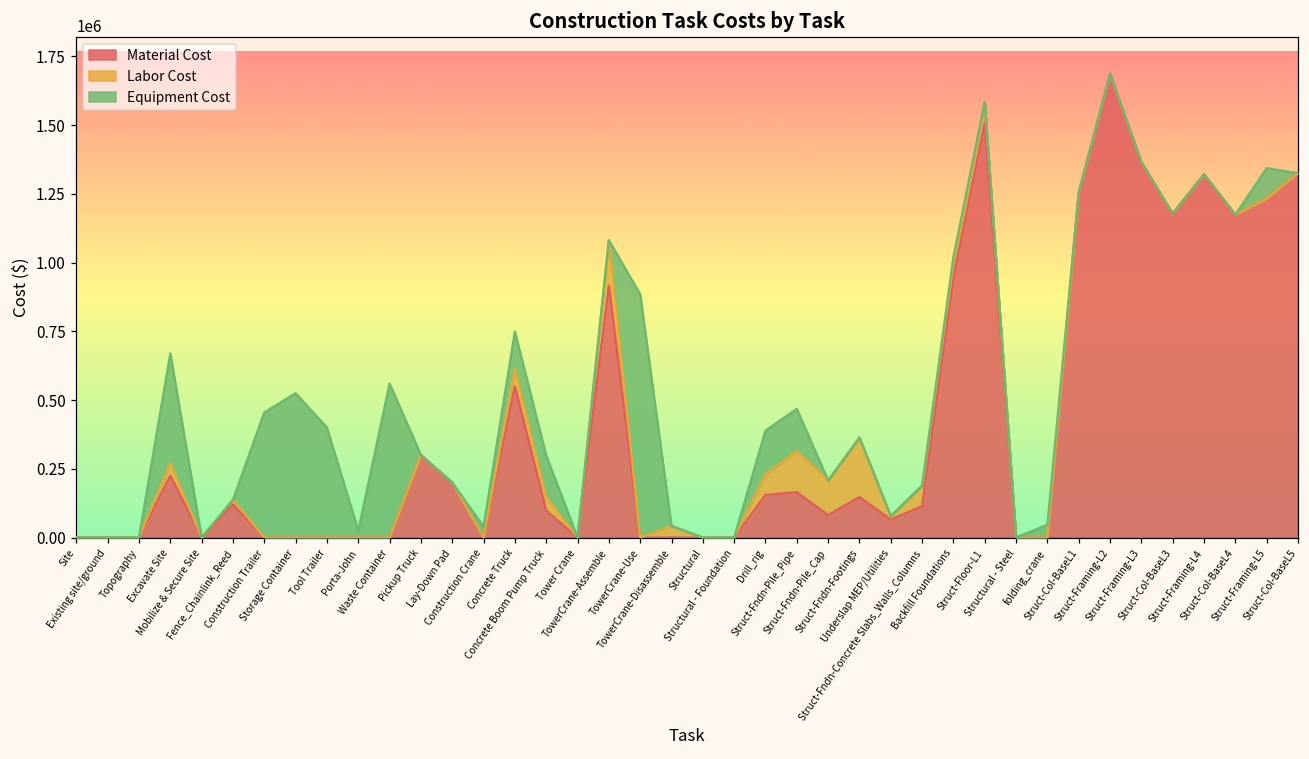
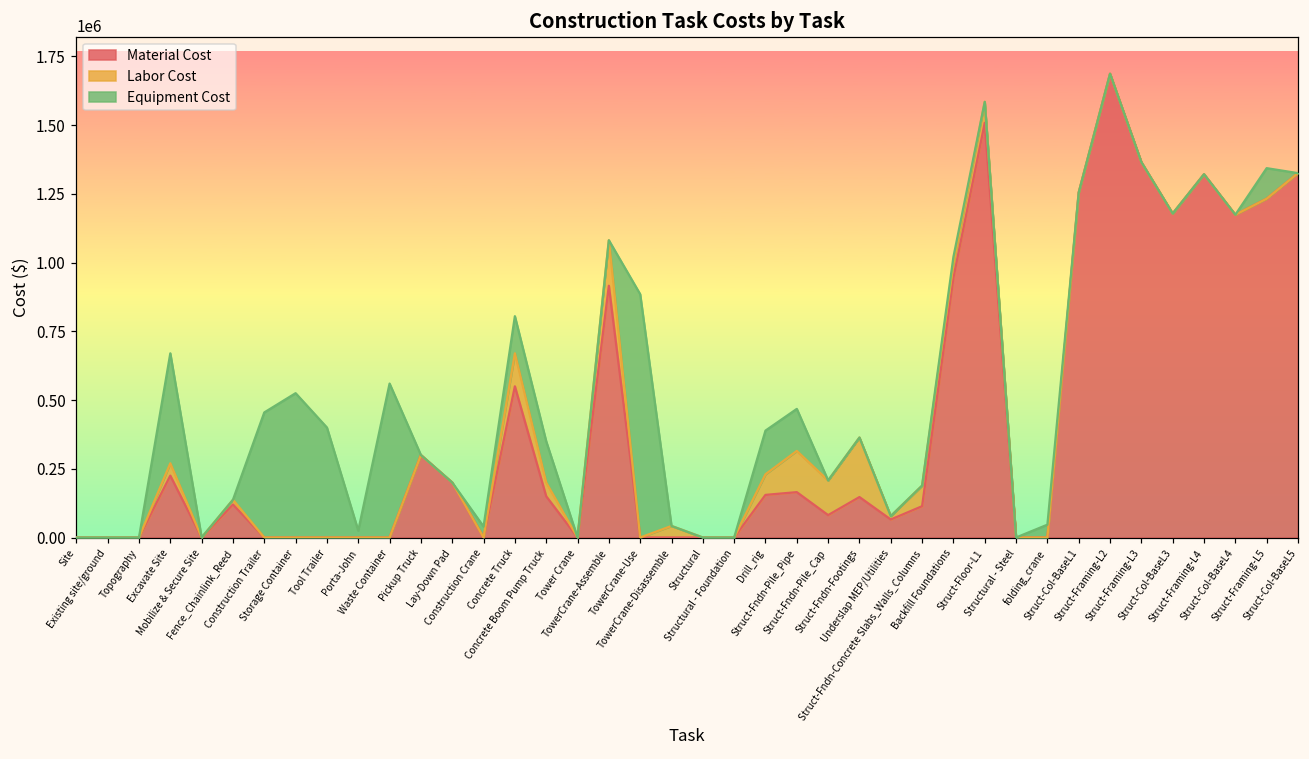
Labor Cost, Concrete Truck: 60000 -> 120000
Material Cost, Concrete Boom Pump Truck: 100000 -> 150000
